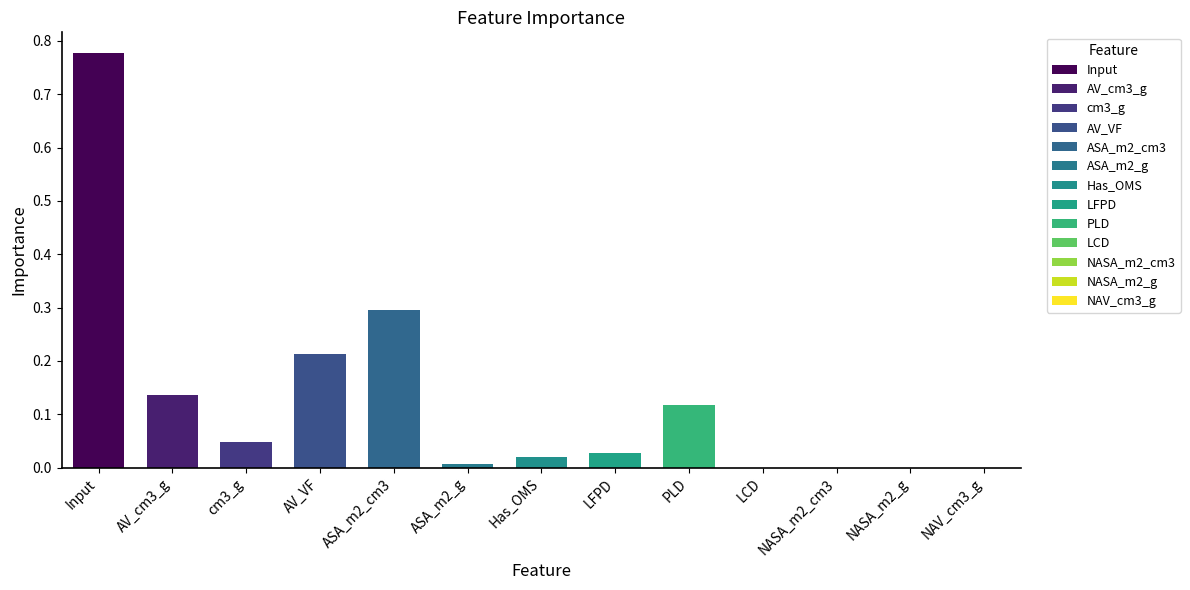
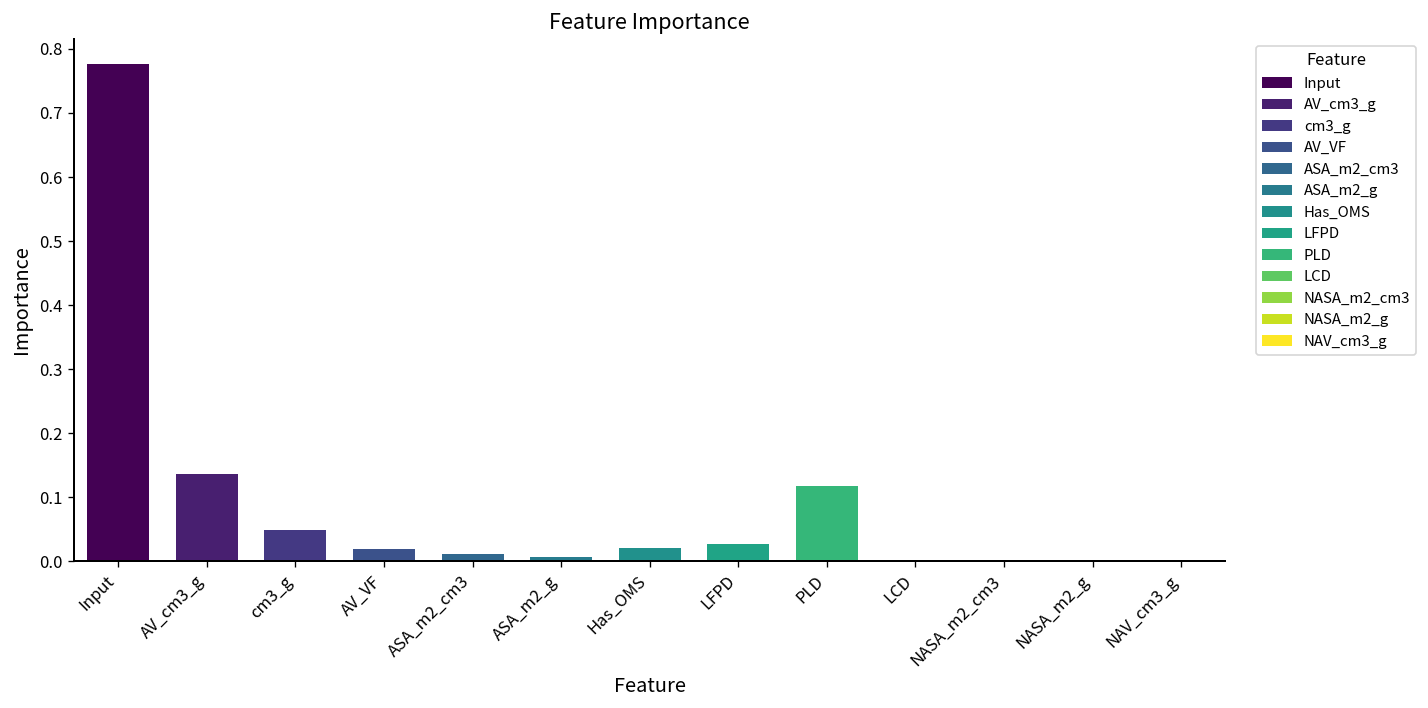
AV_VF: 0.21 -> 0.02
ASA_m2_cm3: 0.30 -> 0.01
